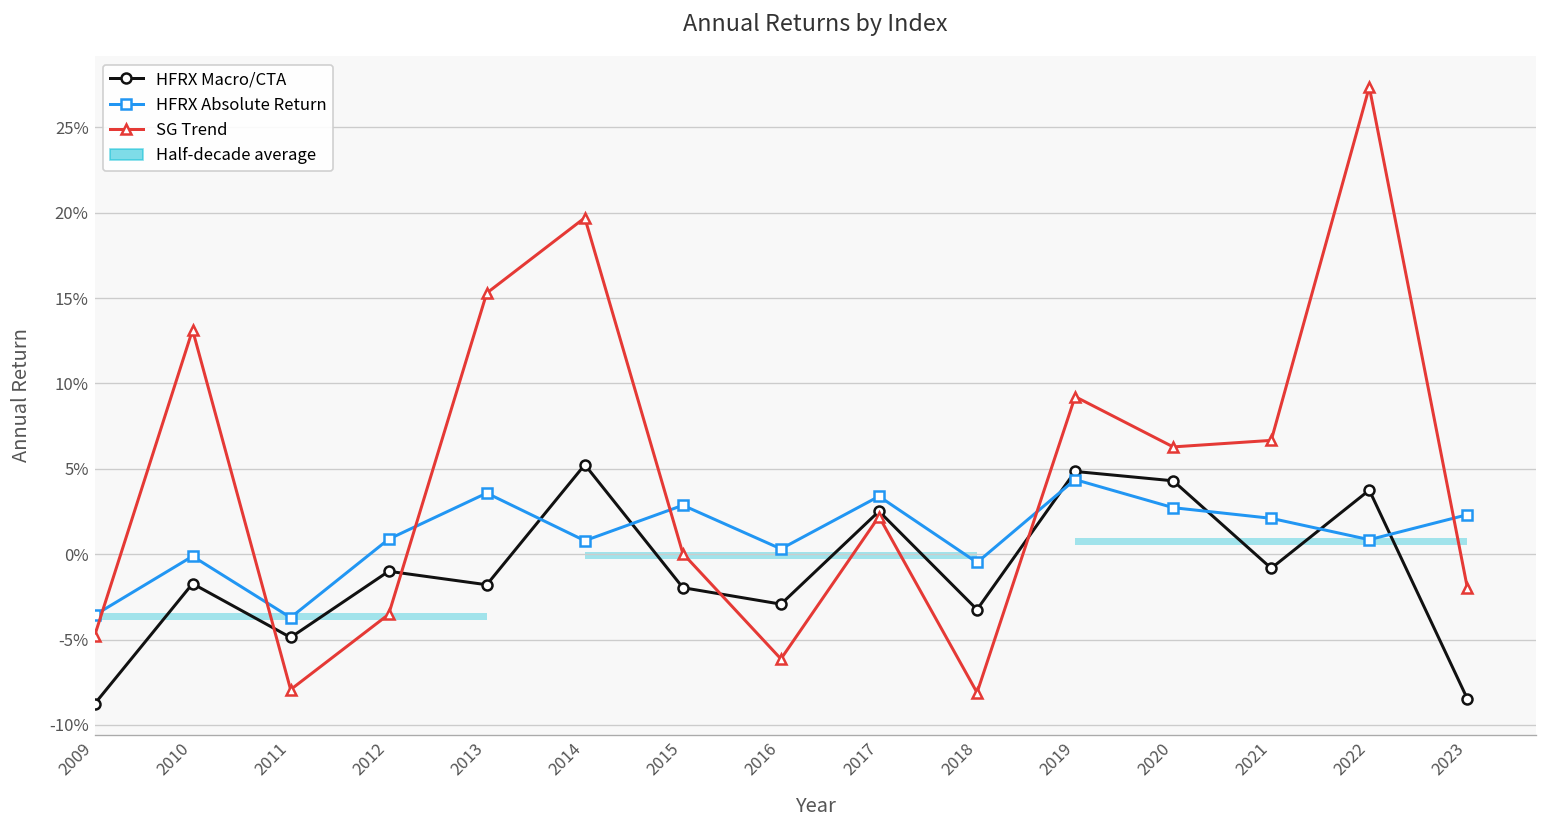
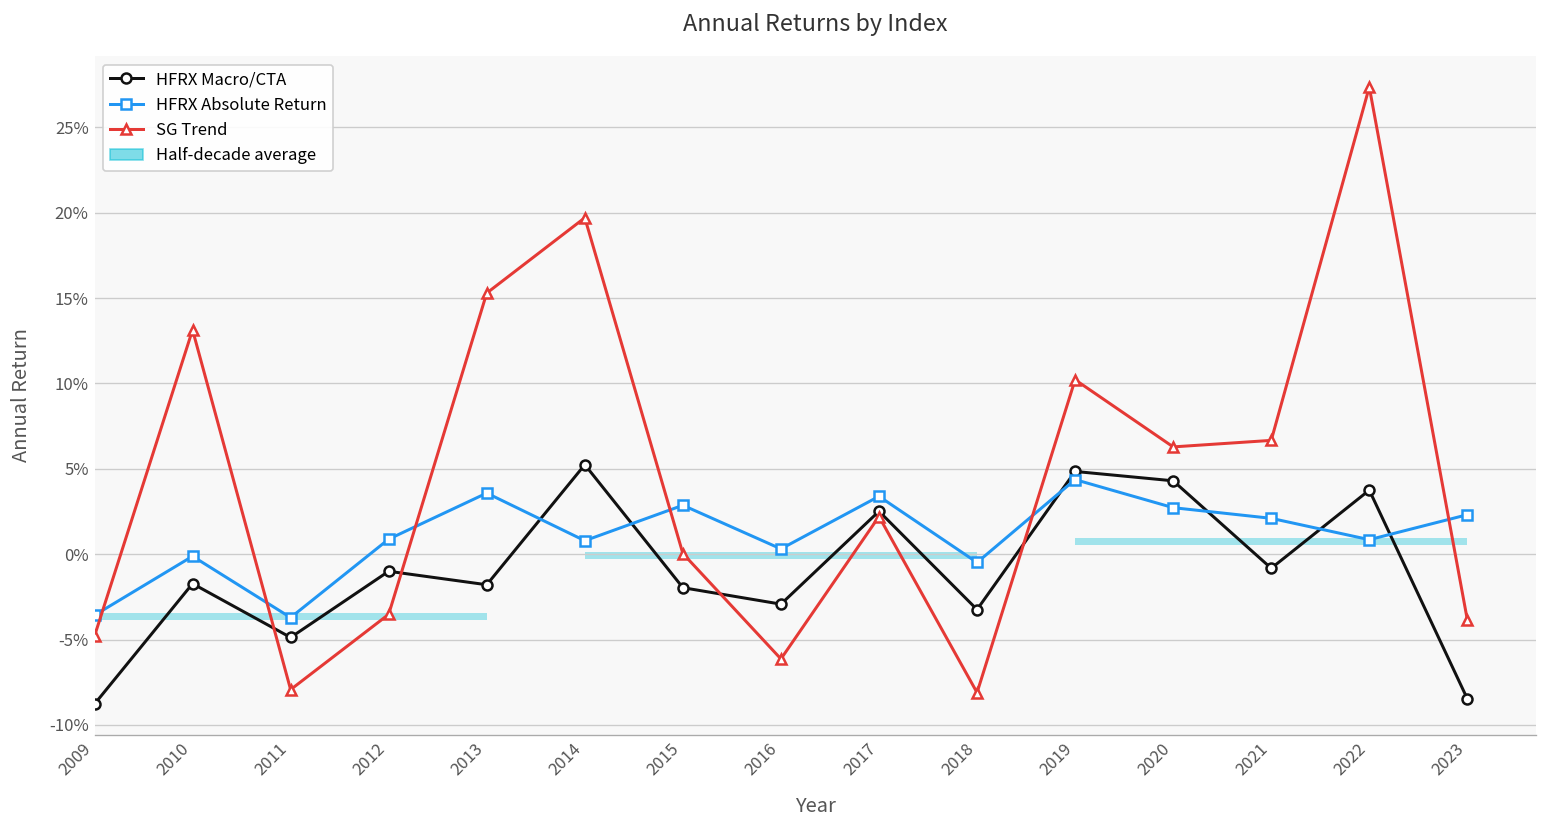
SG Trend, 2019: 9.2% -> 10.2%
SG Trend, 2023: -2.0% -> -3.9%
